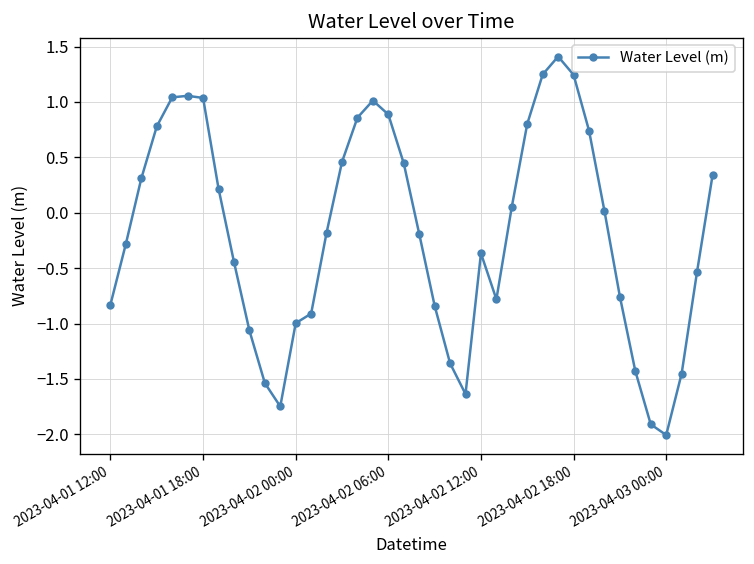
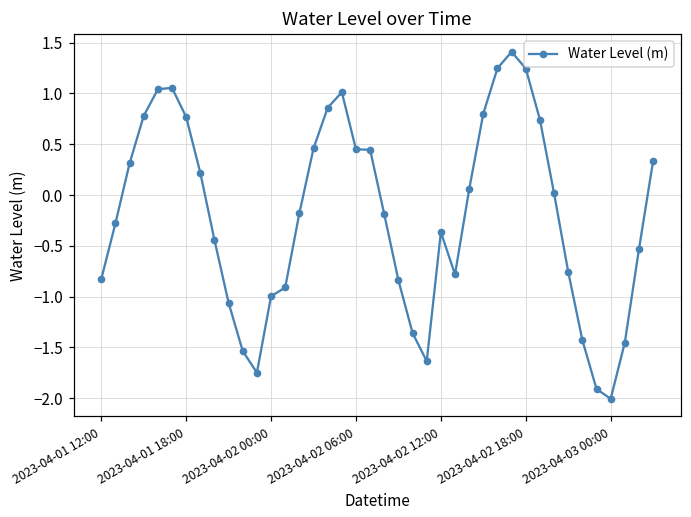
2023-04-01 18:00: 1.0 -> 0.8
2023-04-02 06:00: 0.9 -> 0.5
